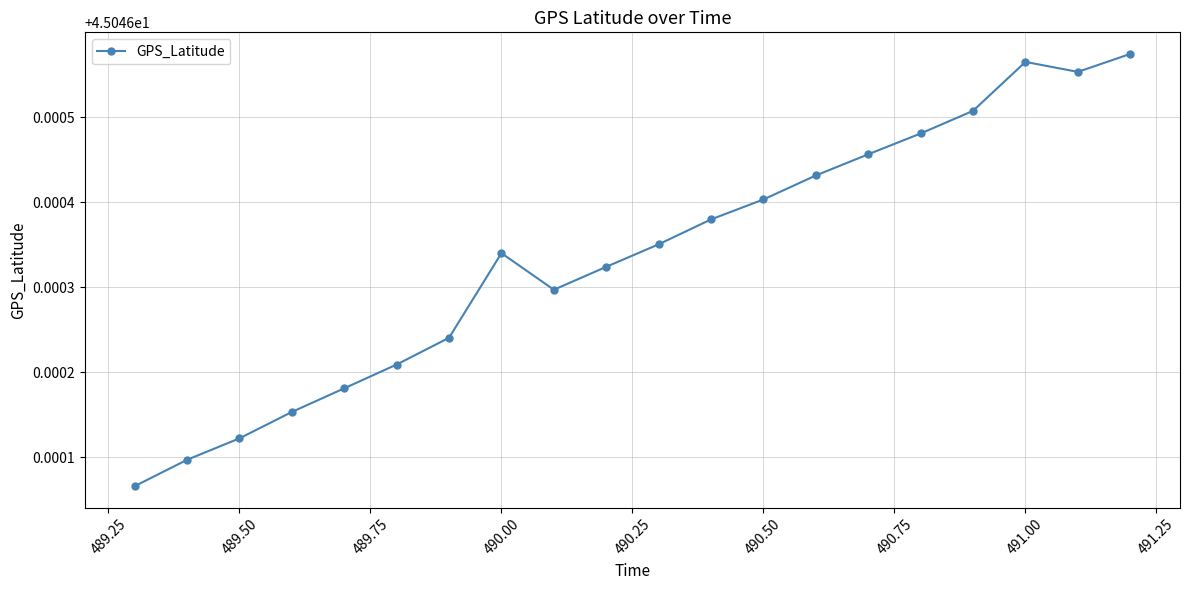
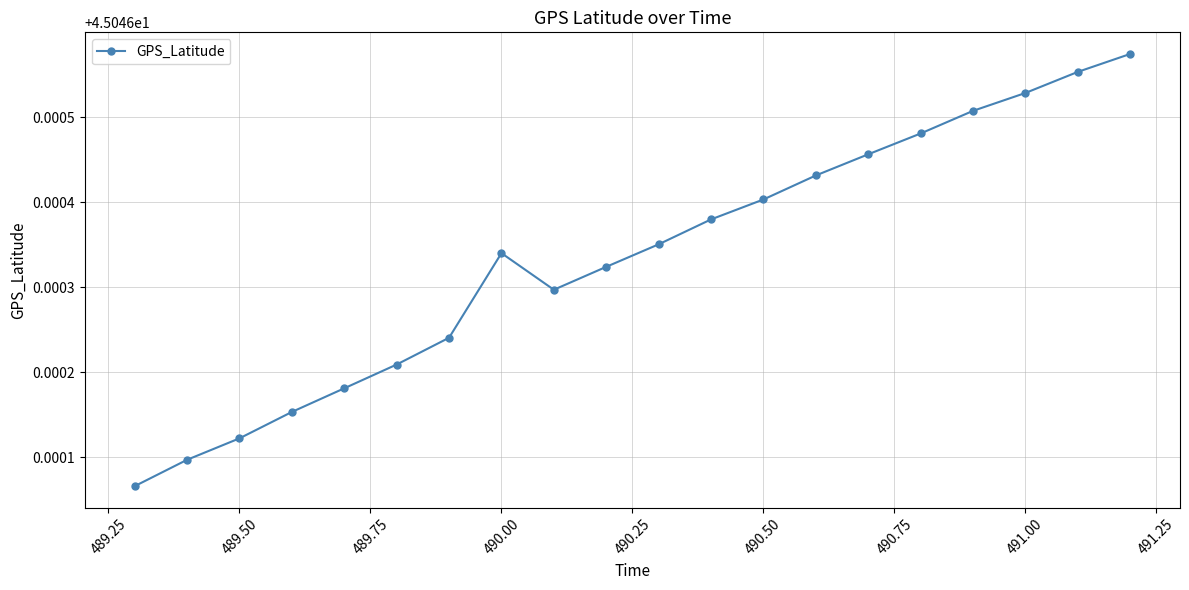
491.00: 45.04657 -> 45.04653
